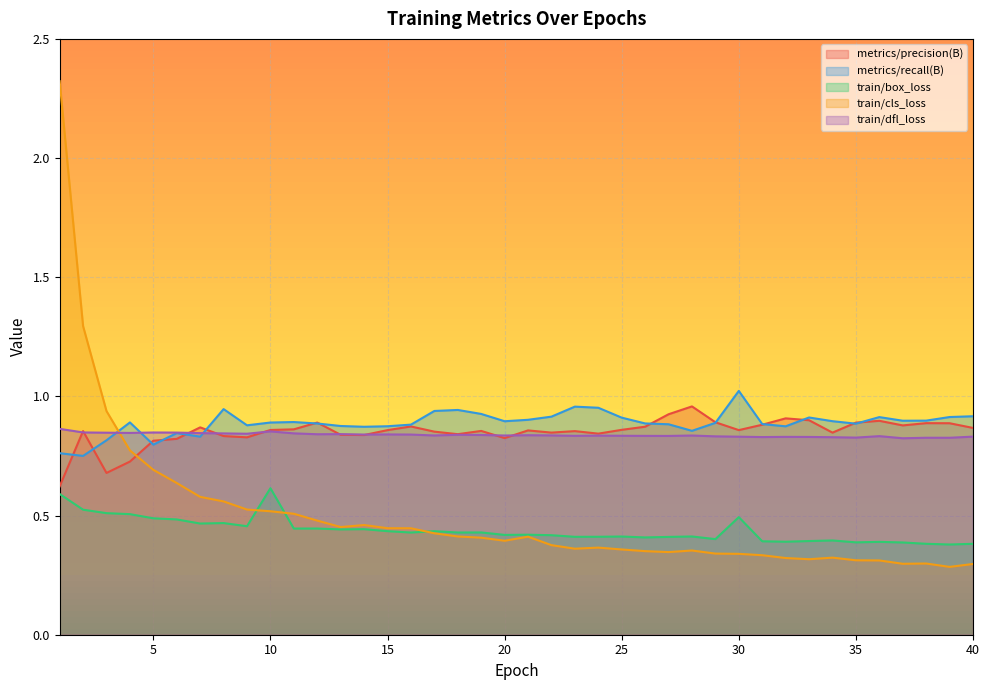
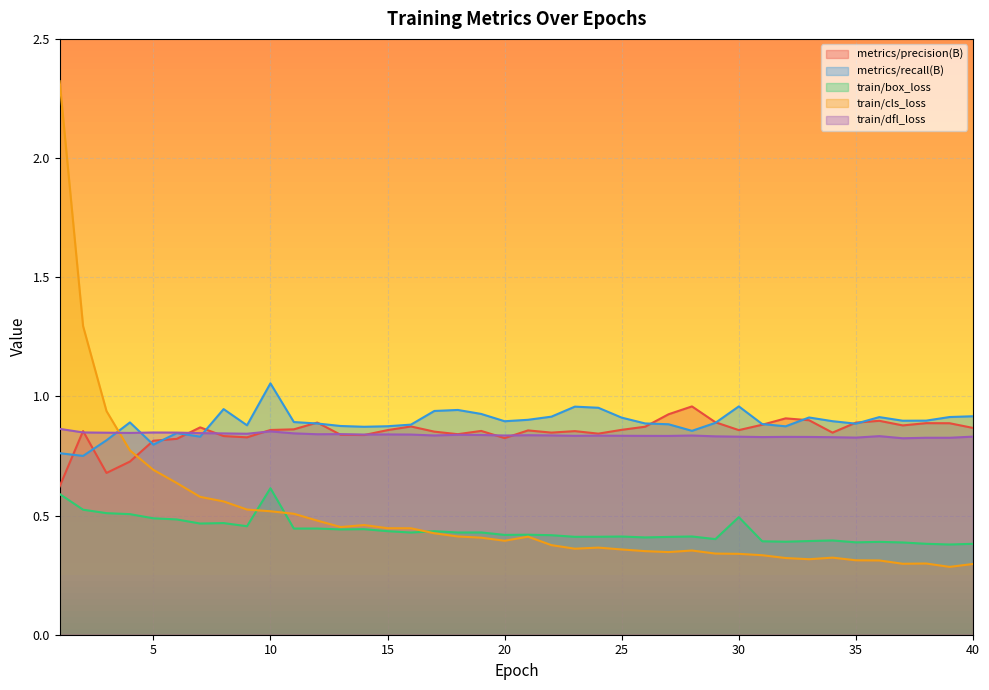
metrics/recall(B), 10: 0.89 -> 1.05
metrics/recall(B), 30: 1.02 -> 0.96
